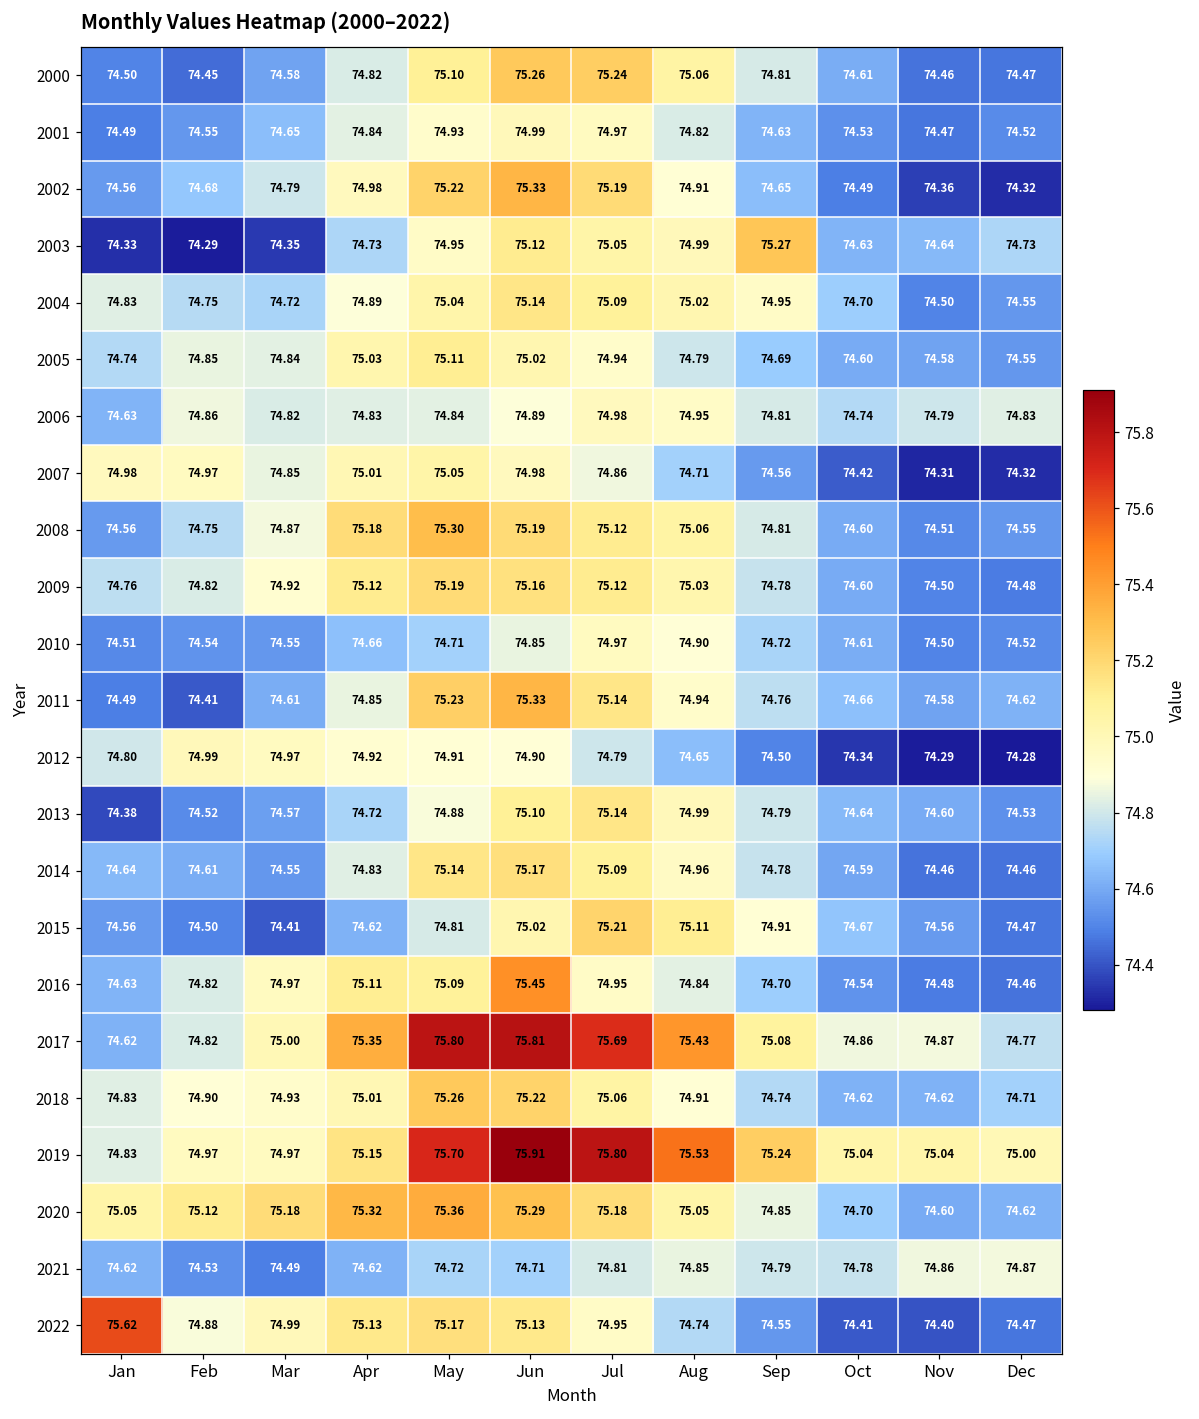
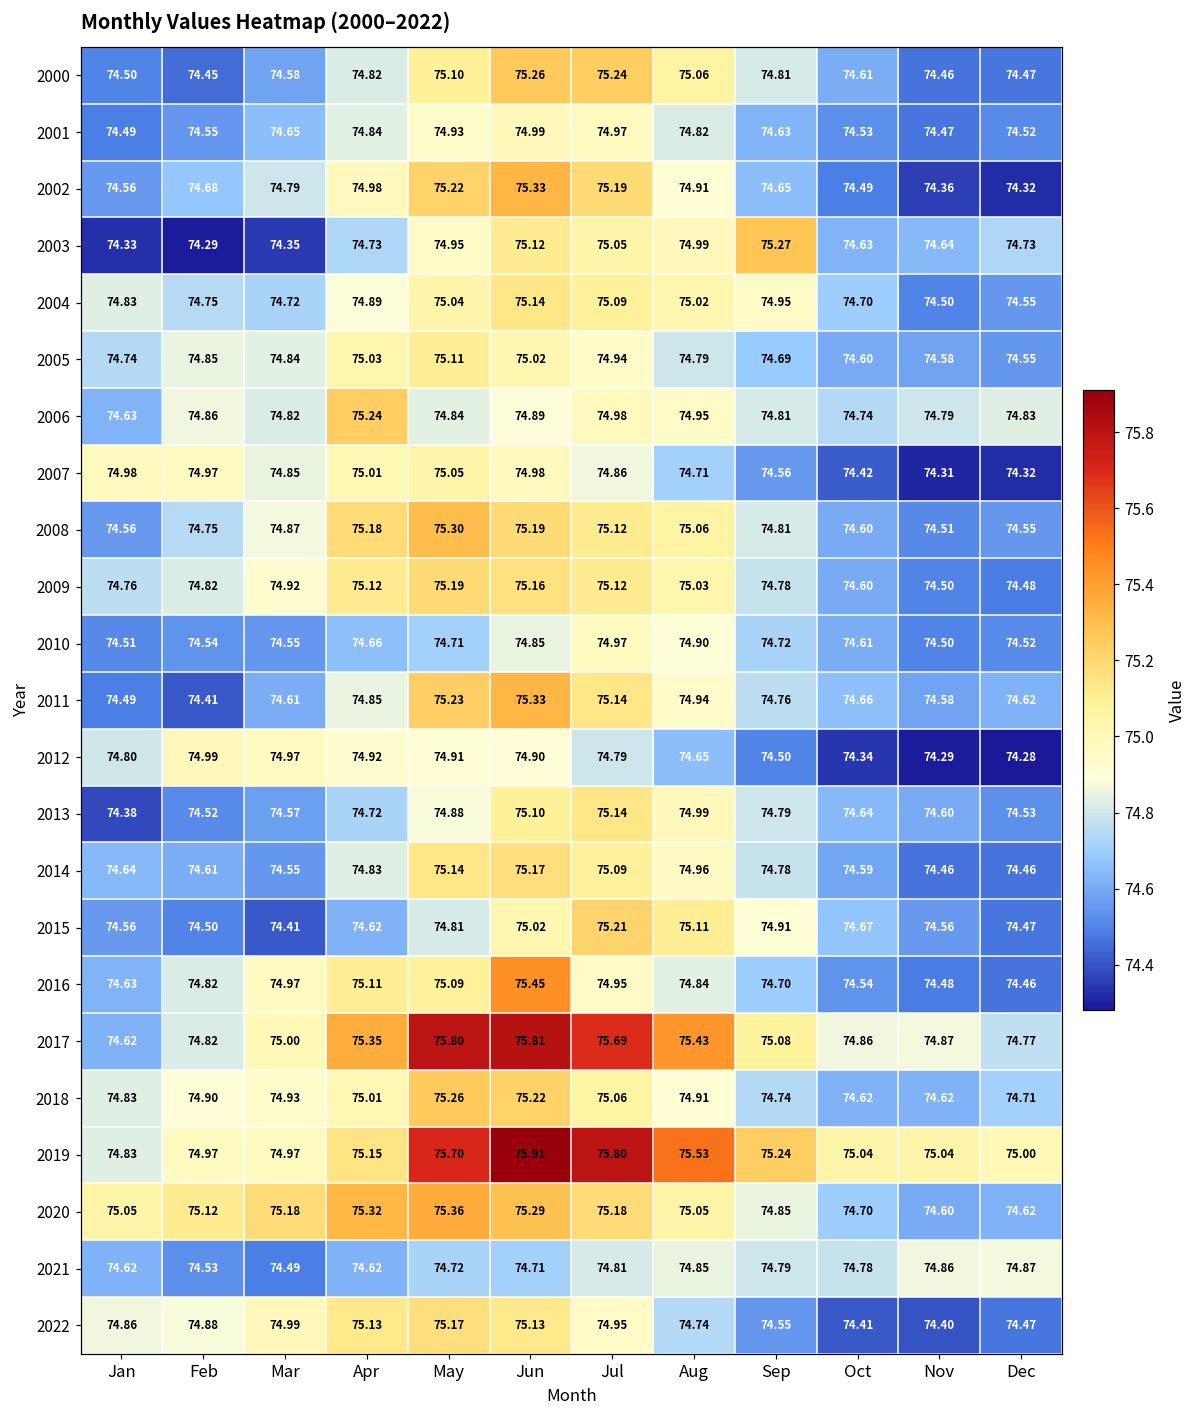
2006, Apr: 74.83 -> 75.24
2022, Jan: 75.62 -> 74.86
